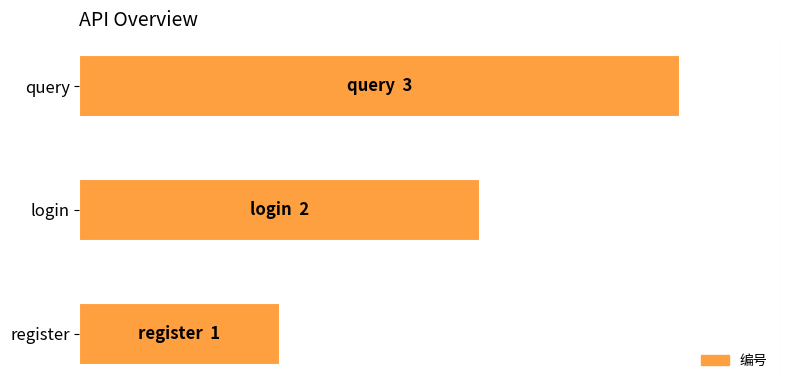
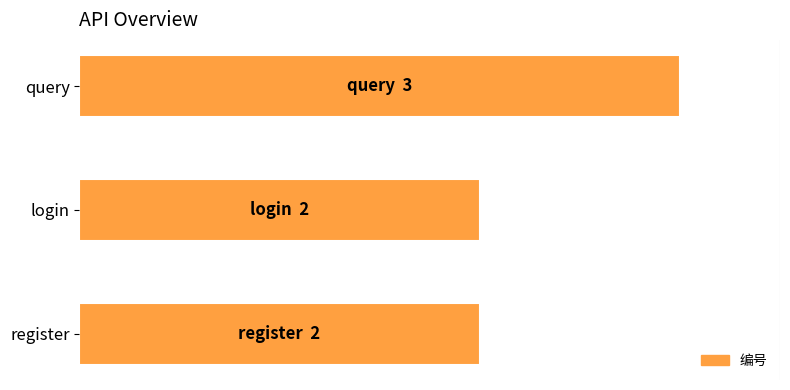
register: 1 -> 2
